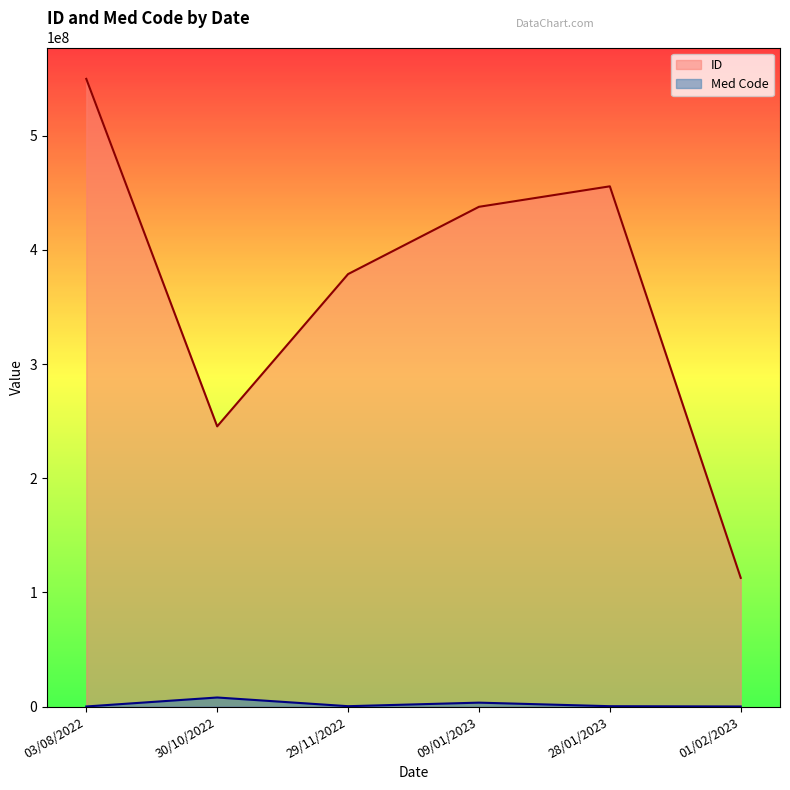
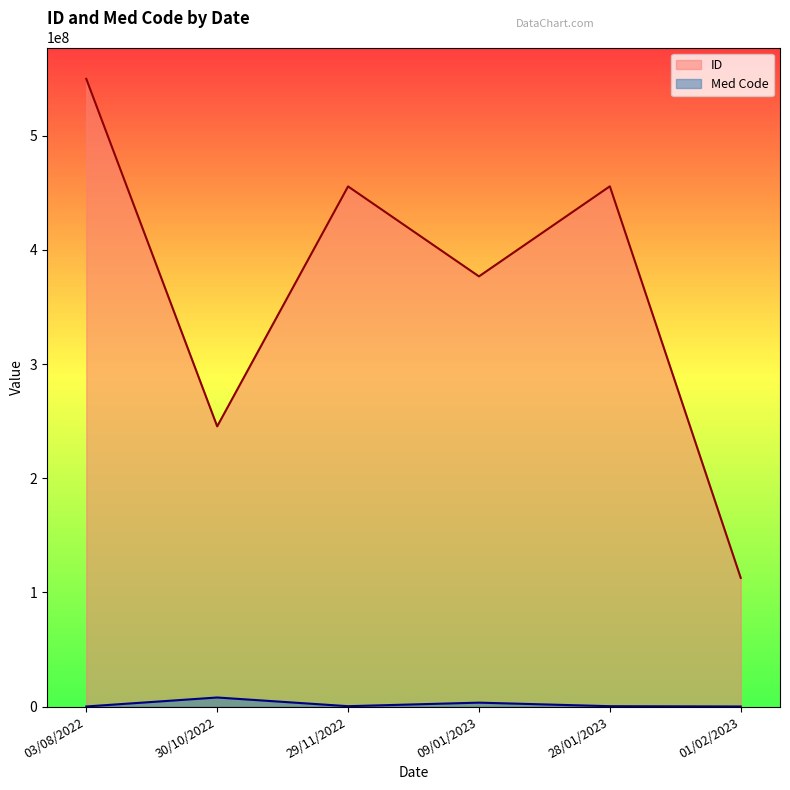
ID, 29/11/2022: 379000000 -> 456000000
ID, 09/01/2023: 438000000 -> 377000000
